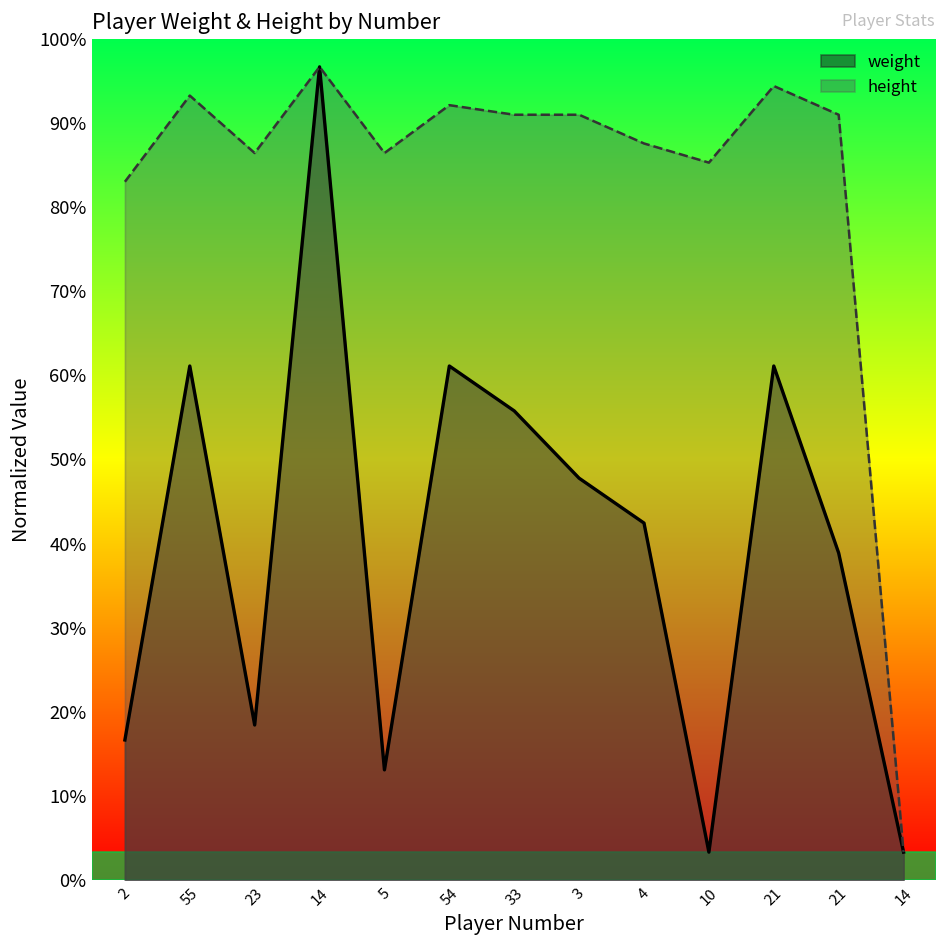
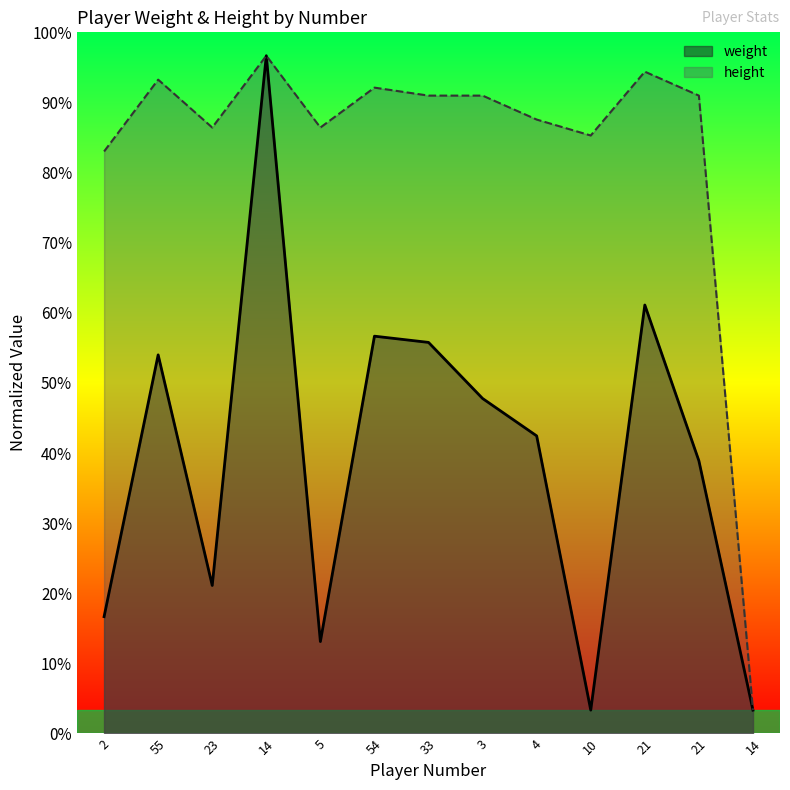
weight, 55: 61% -> 54%
weight, 23: 18% -> 21%
weight, 54: 61% -> 57%
